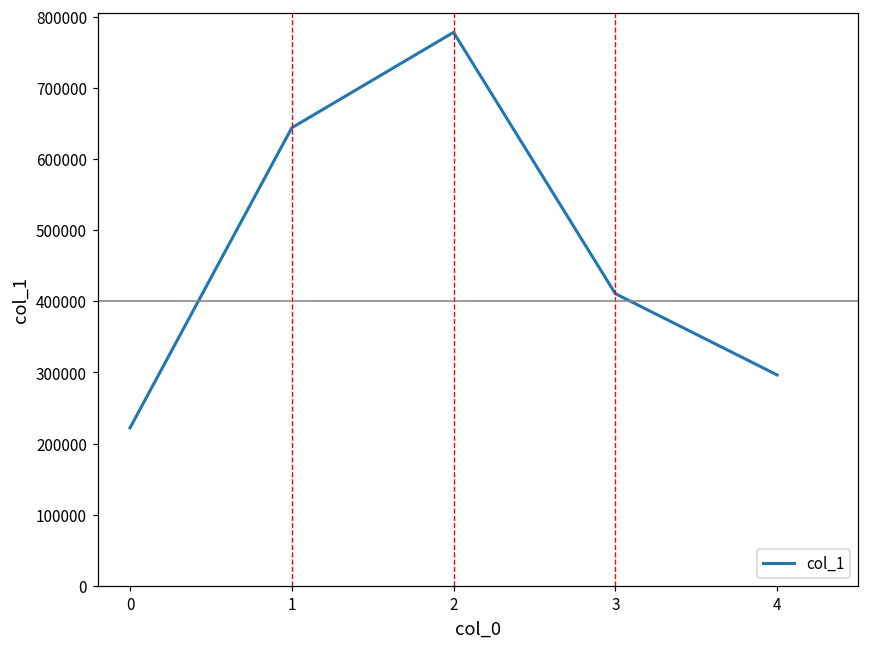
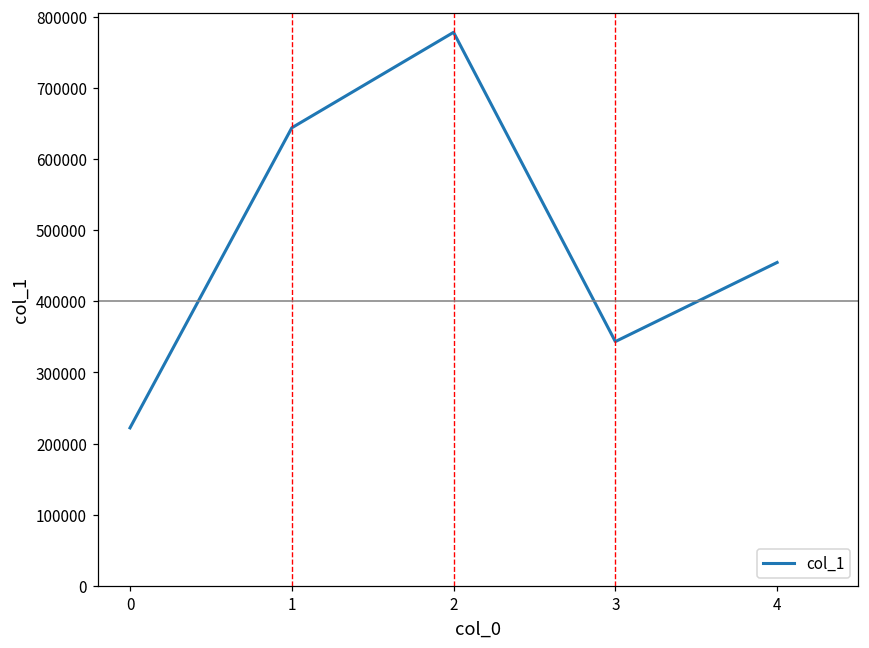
3: 410000 -> 340000
4: 300000 -> 450000
